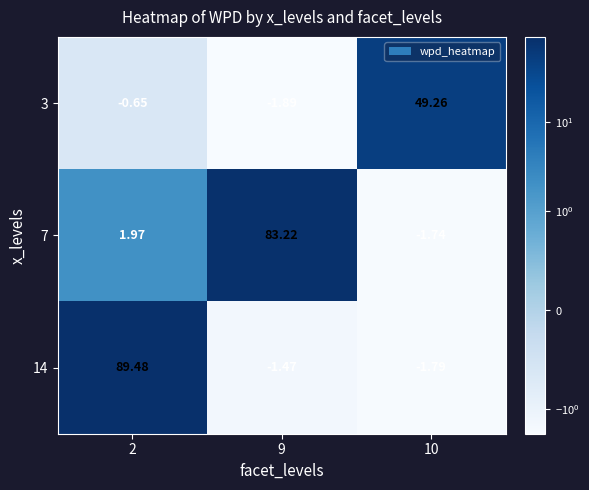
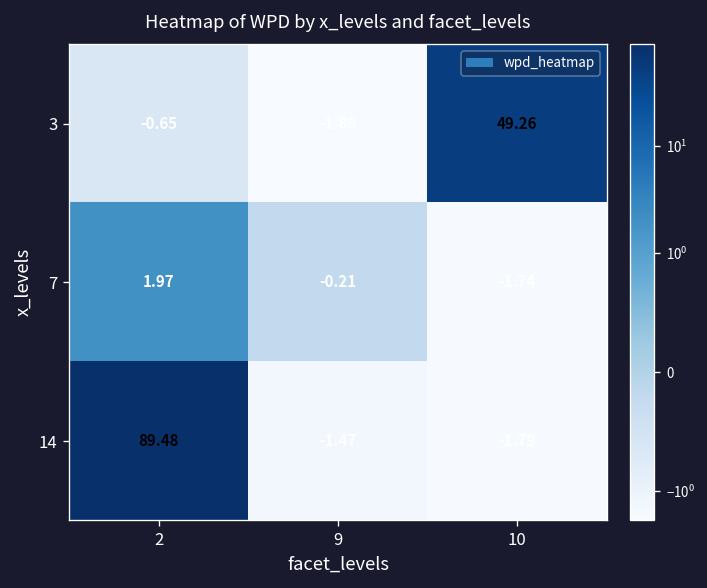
7, 9: 83.22 -> -0.21
